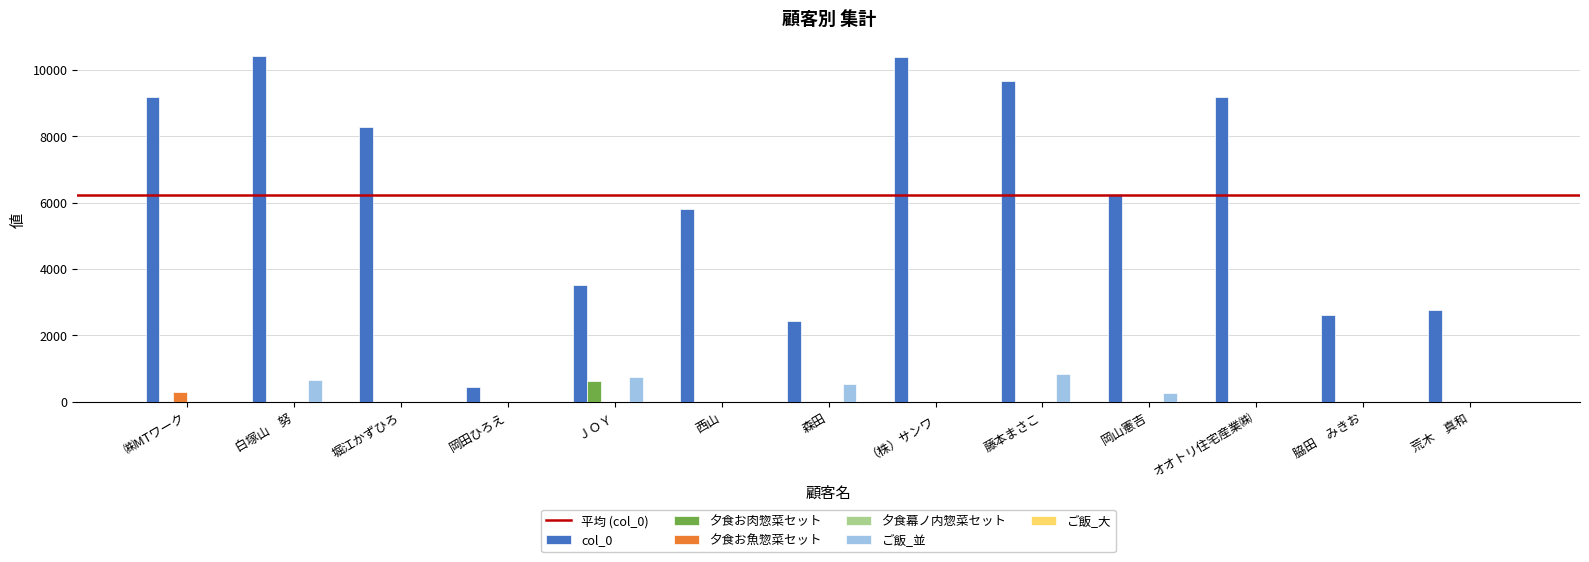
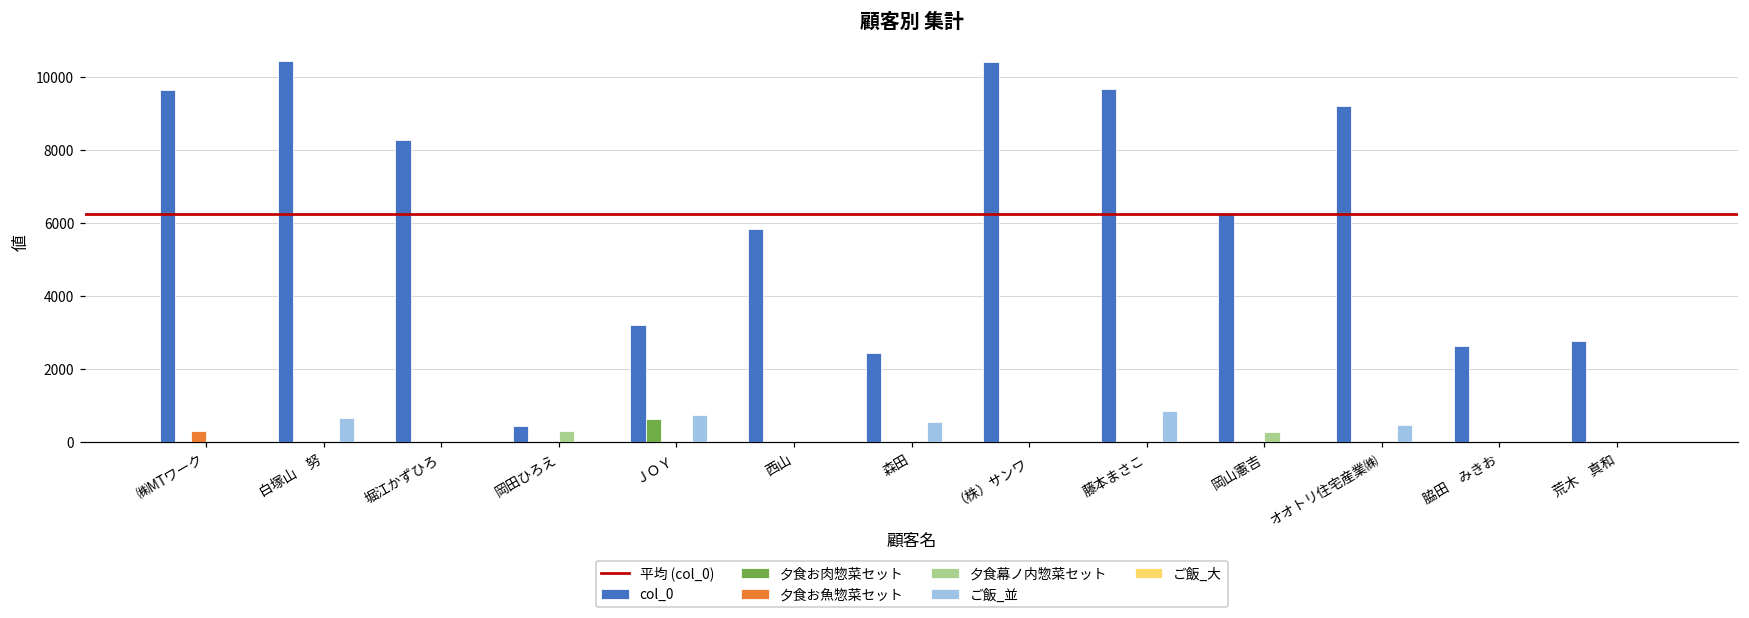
col_0, ㈱MTワーク: 9200 -> 9600
夕食幕ノ内惣菜セット, 岡田ひろえ: 0 -> 300
col_0, ＪＯＹ: 3500 -> 3200
夕食幕ノ内惣菜セット, 岡山憲吉: 0 -> 300
ご飯_並, 岡山憲吉: 300 -> 0
ご飯_並, オオトリ住宅産業㈱: 0 -> 500
